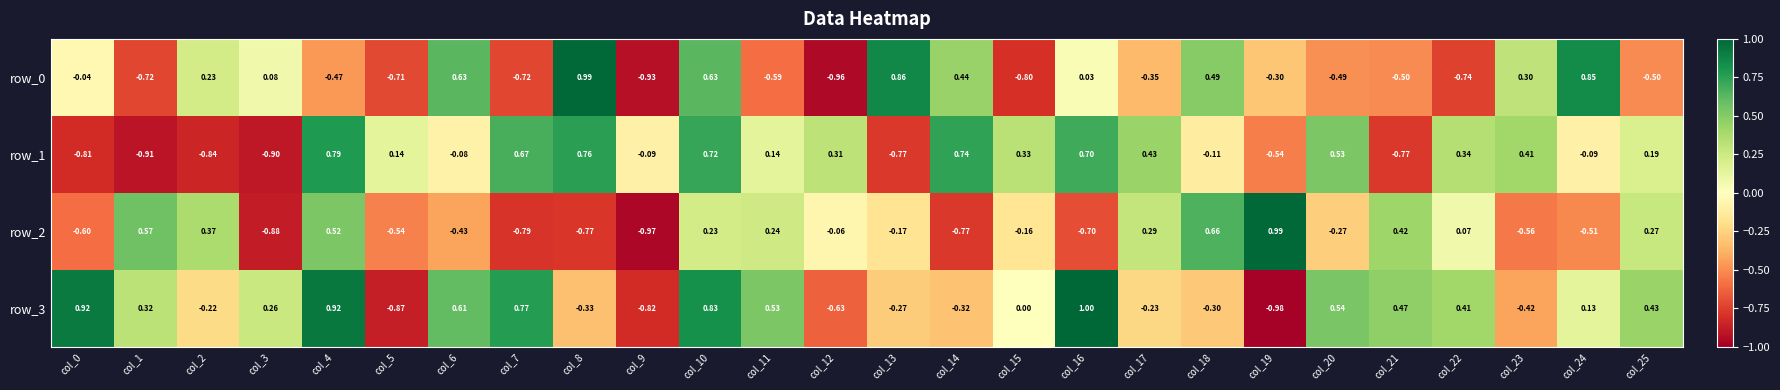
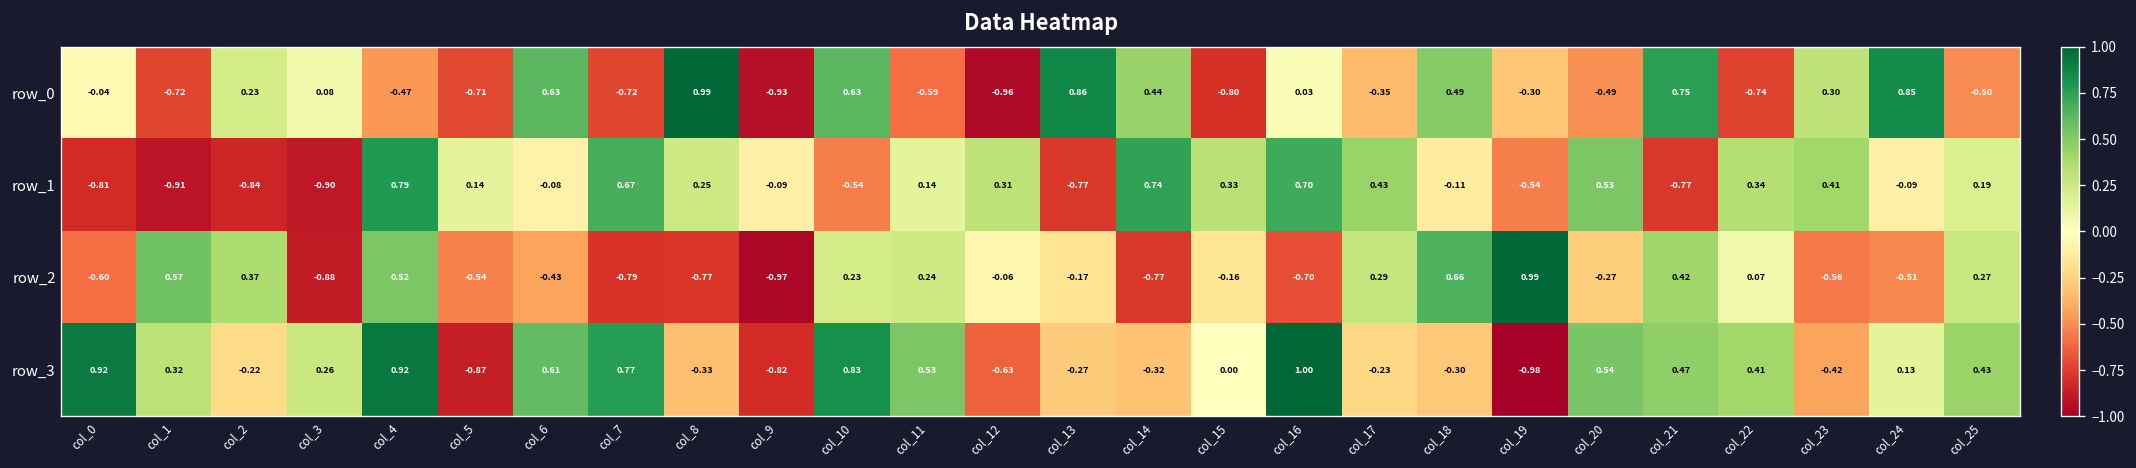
row_0, col_21: -0.50 -> 0.75
row_1, col_8: 0.76 -> 0.25
row_1, col_10: 0.72 -> -0.54
